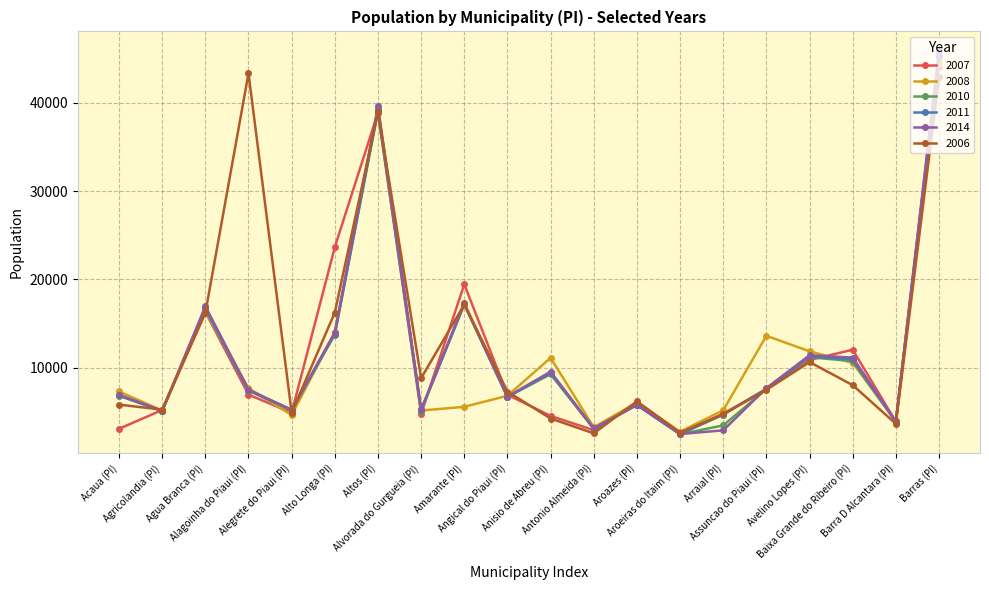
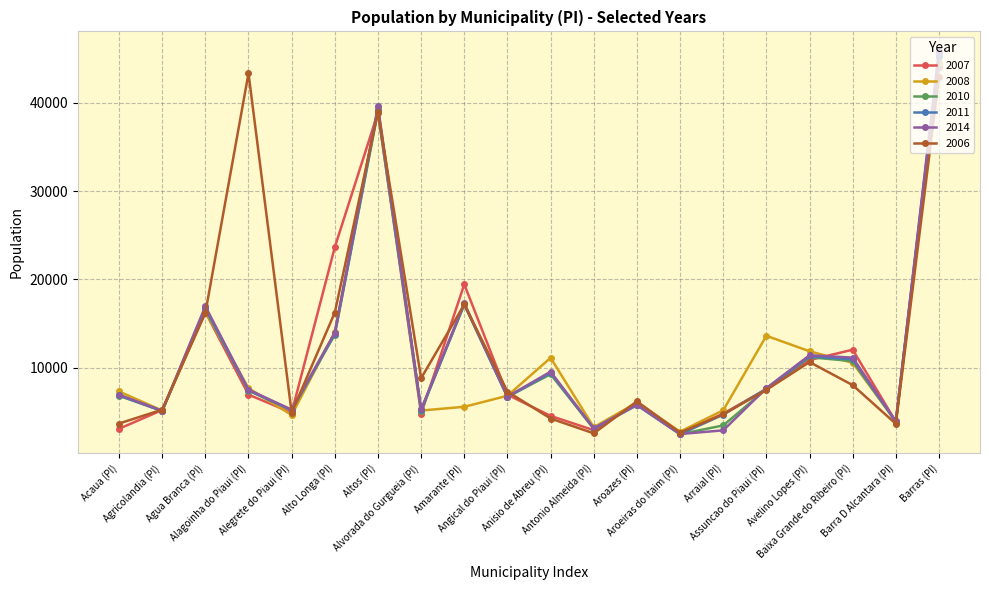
2006, Acaua (PI): 6000 -> 4000
